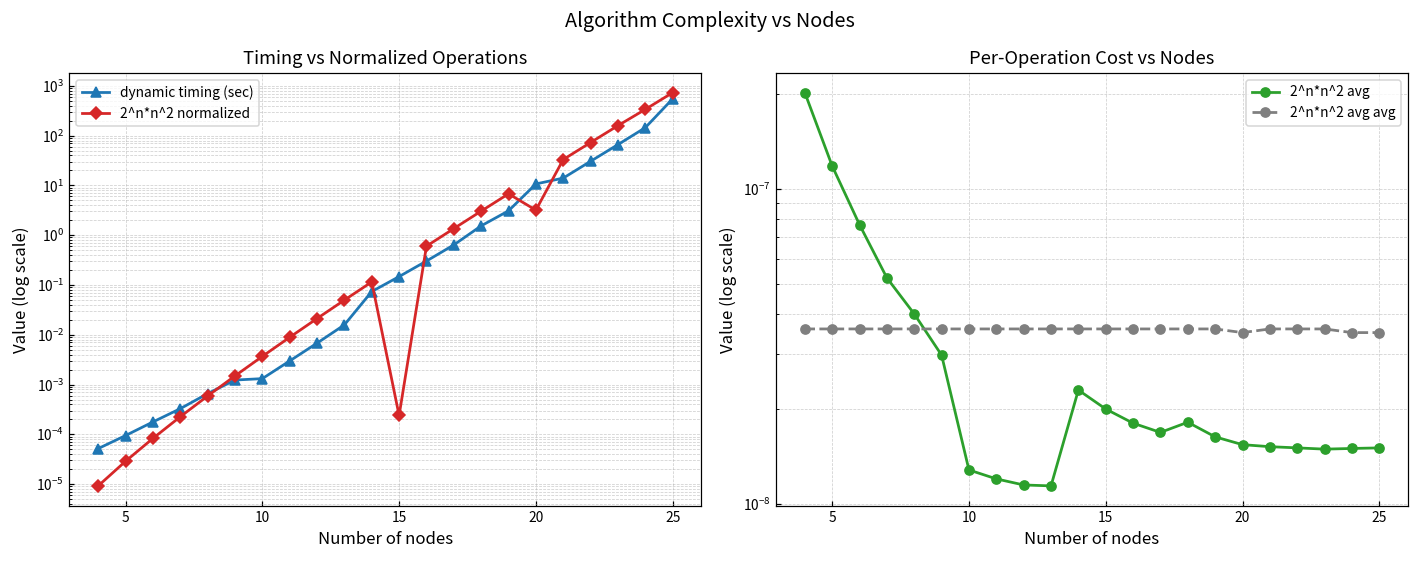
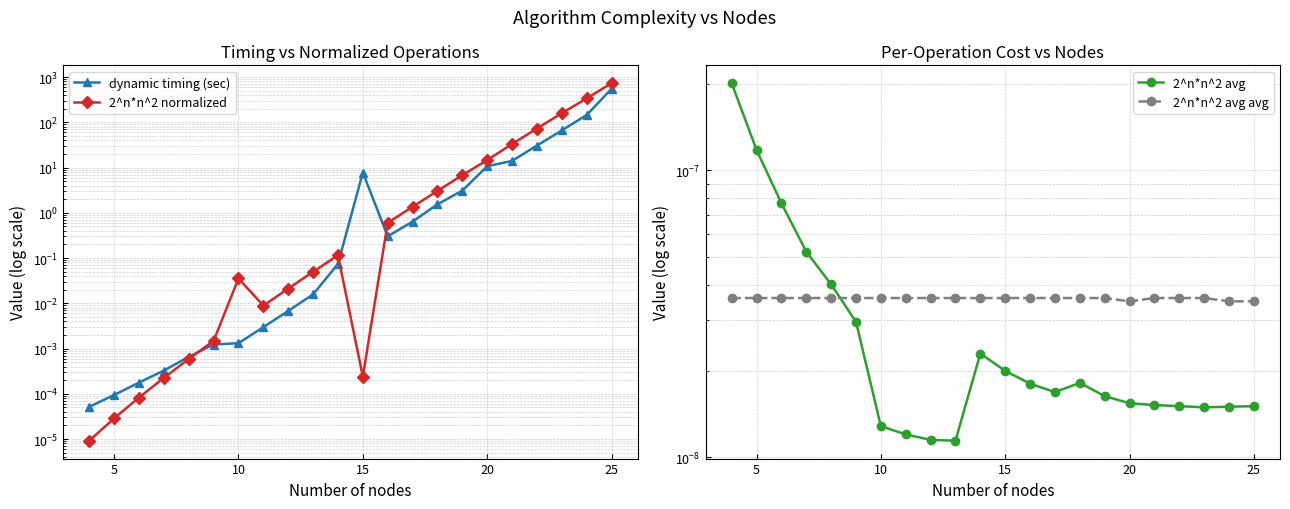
Timing vs Normalized Operations, 2^n*n^2 normalized, 10: 0.004 -> 0.04
Timing vs Normalized Operations, dynamic timing (sec), 15: 0.15 -> 8
Timing vs Normalized Operations, 2^n*n^2 normalized, 20: 3 -> 15
